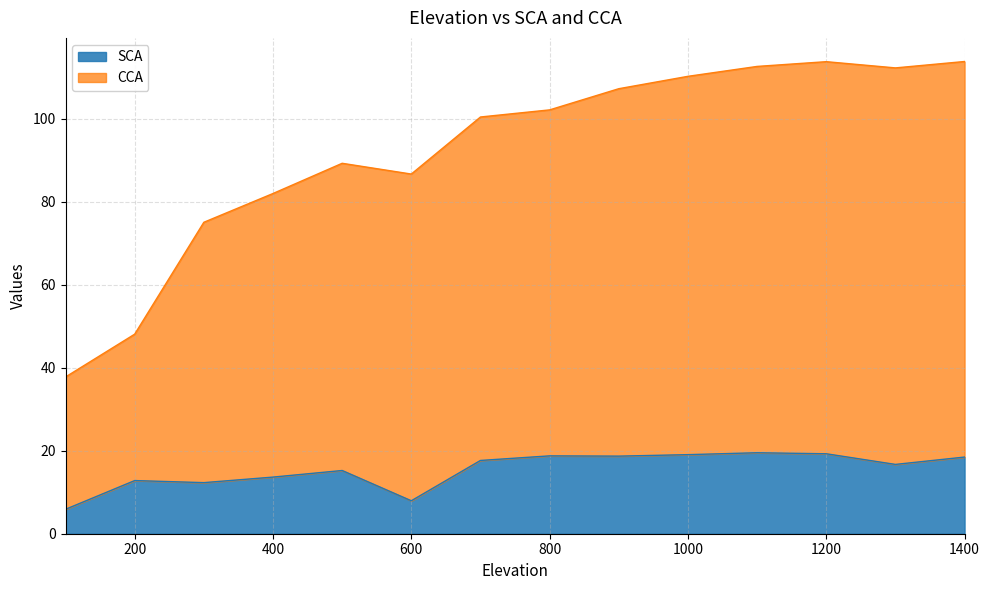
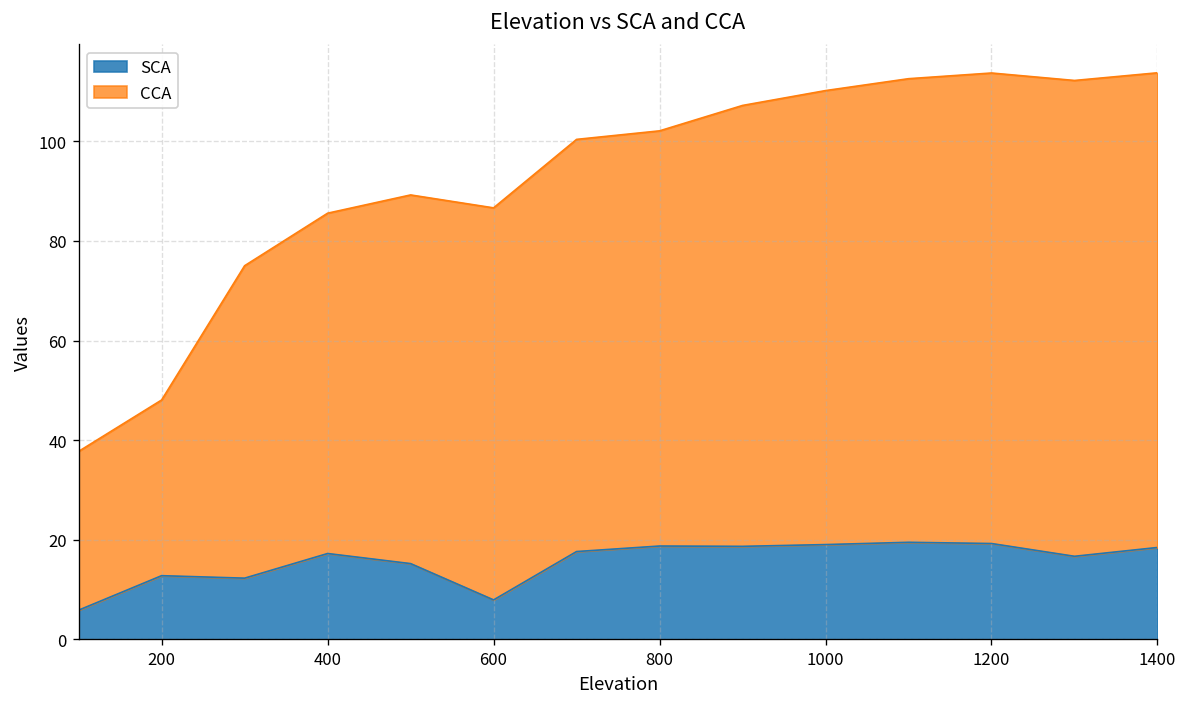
SCA, 400: 14 -> 17
